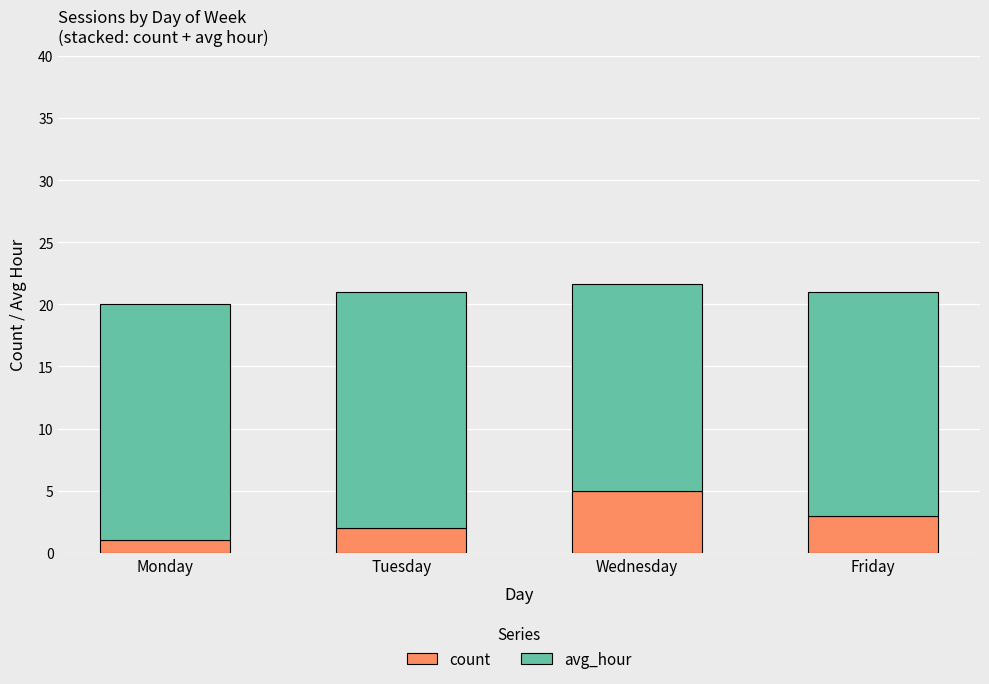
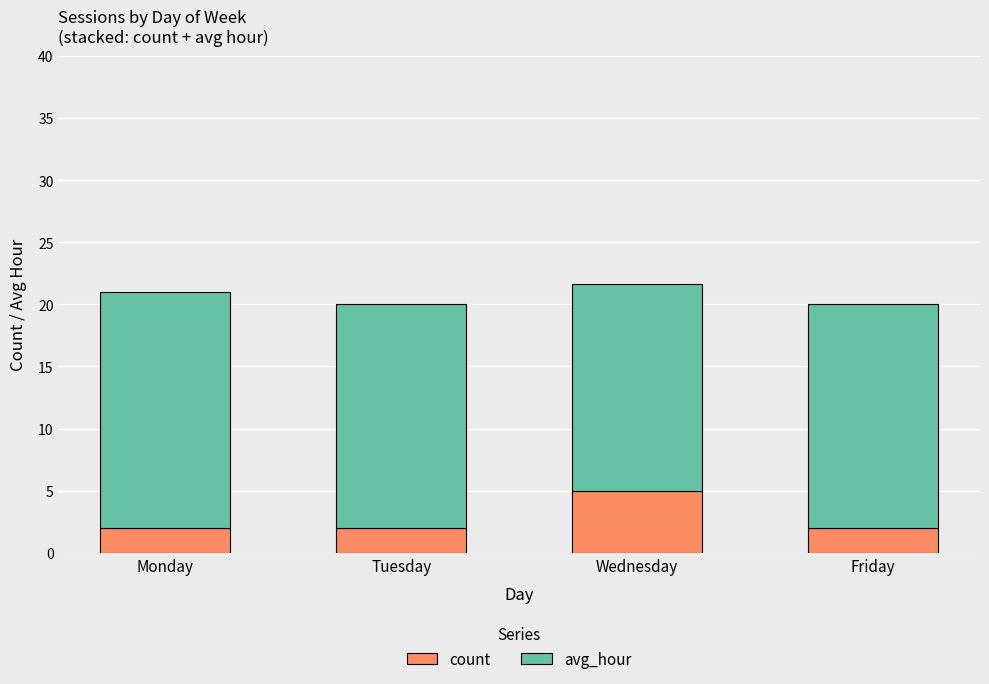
count, Monday: 1 -> 2
avg_hour, Tuesday: 19 -> 18
count, Friday: 3 -> 2
